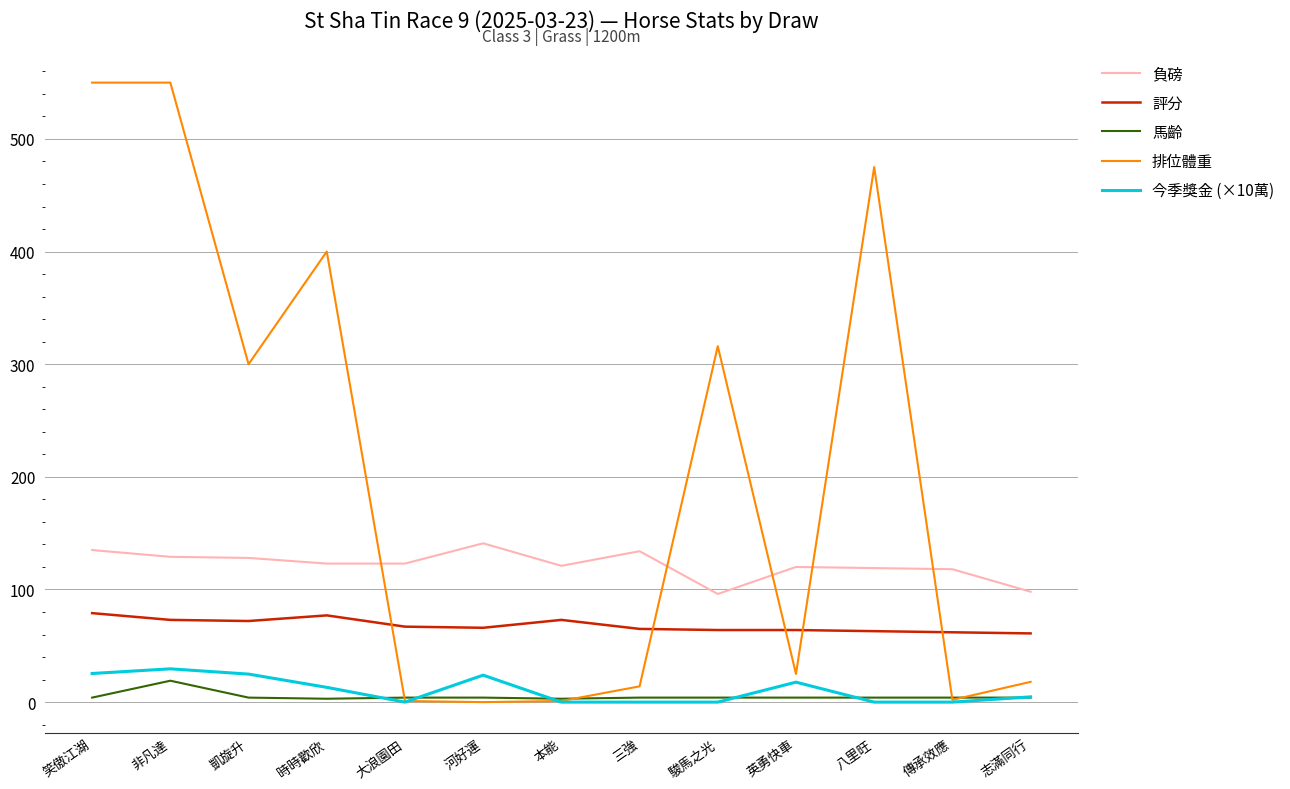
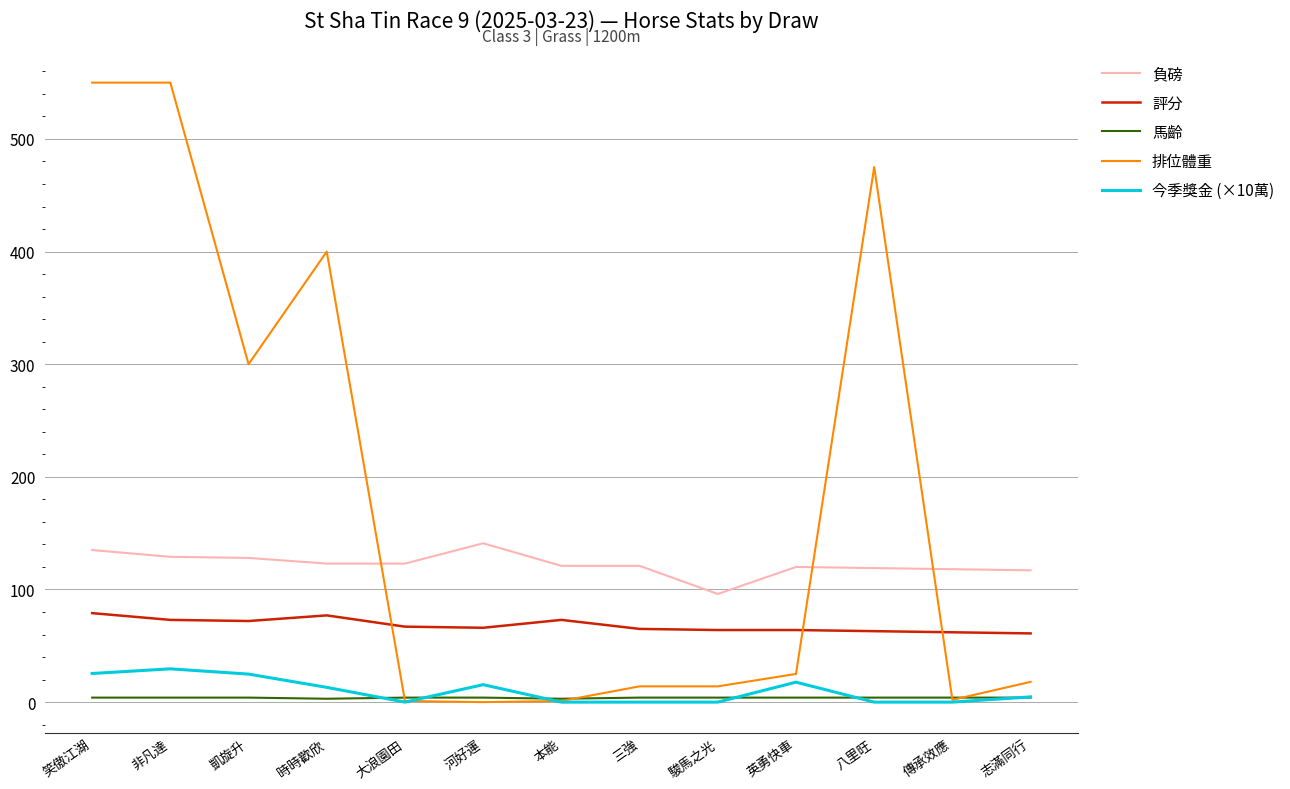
馬齡, 非凡達: 19 -> 4
今季獎金 (×10萬), 河好運: 24 -> 15
負磅, 三強: 134 -> 121
排位體重, 駿馬之光: 316 -> 14
負磅, 志滿同行: 98 -> 117
